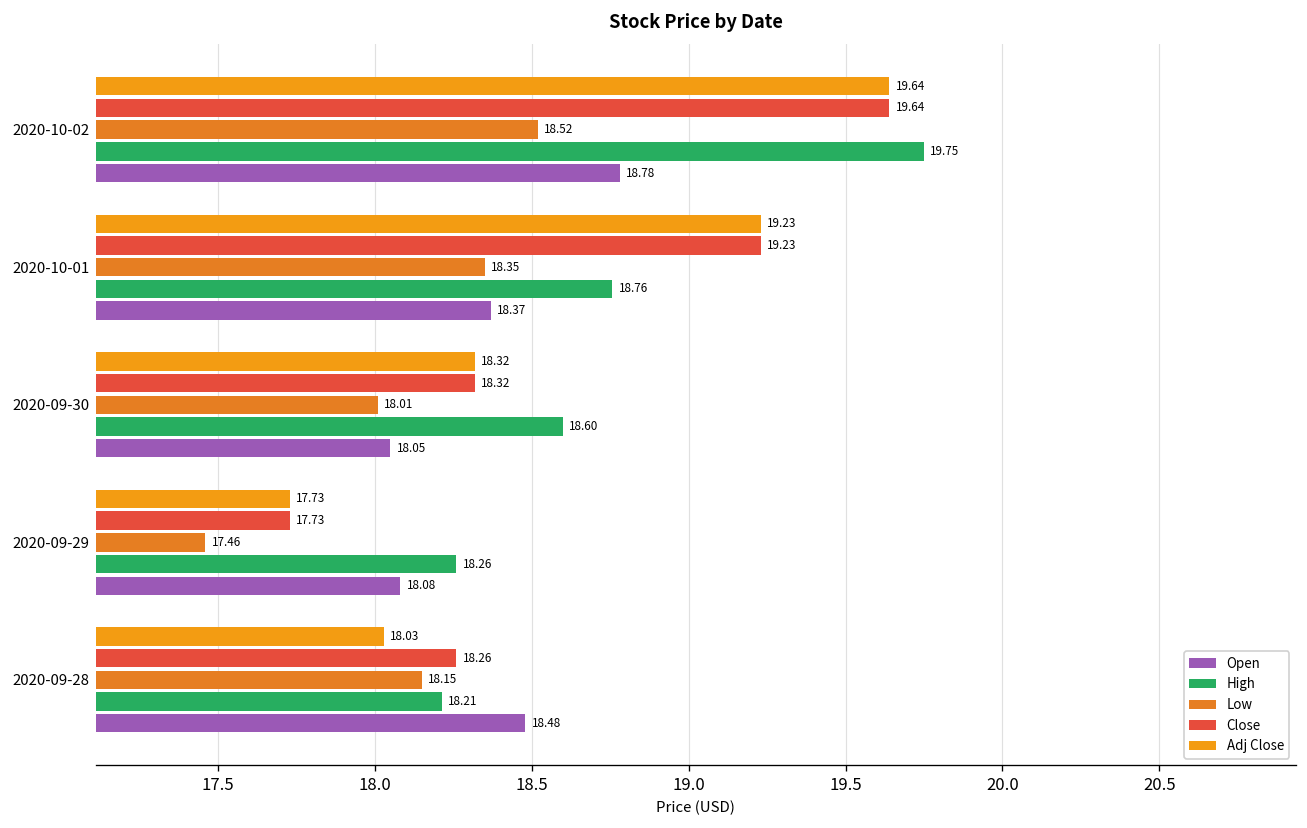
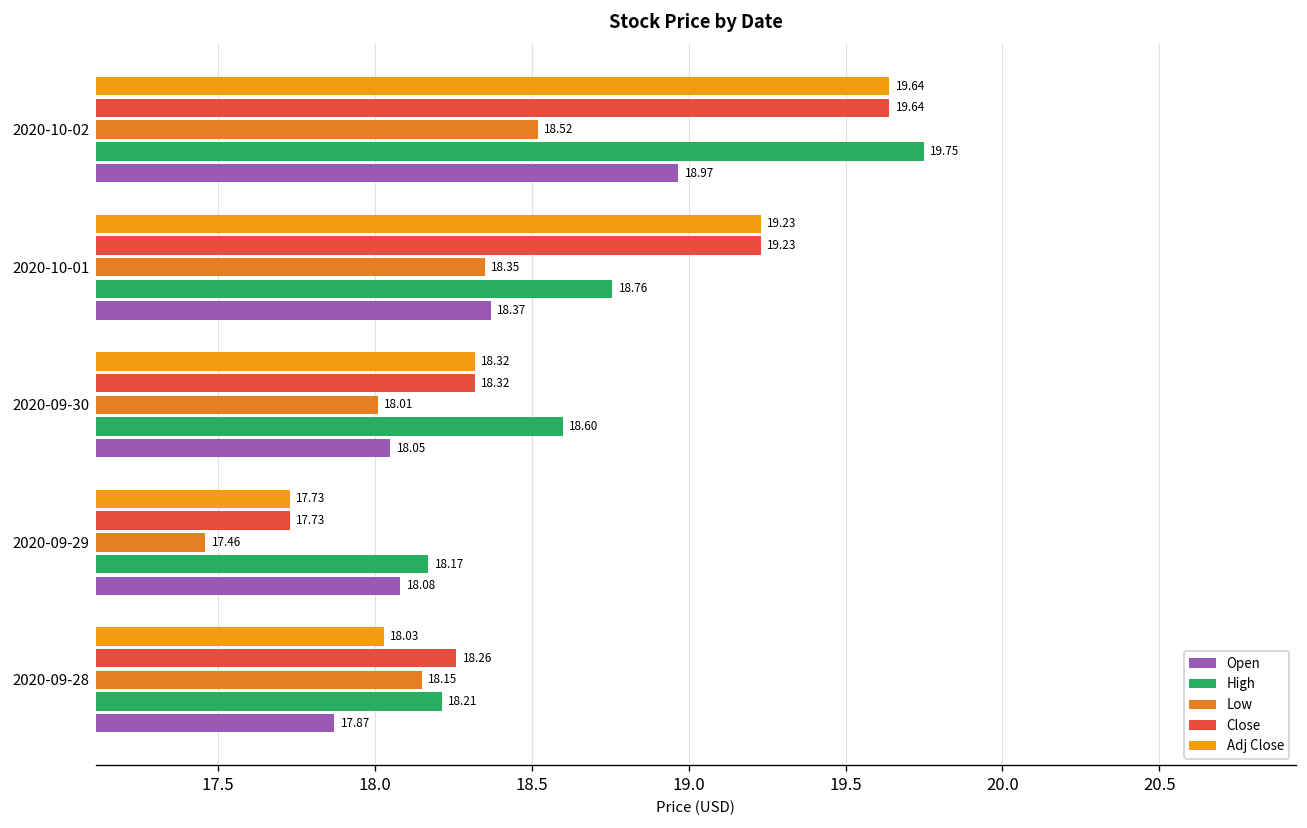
Open, 2020-10-02: 18.78 -> 18.97
High, 2020-09-29: 18.26 -> 18.17
Open, 2020-09-28: 18.48 -> 17.87
